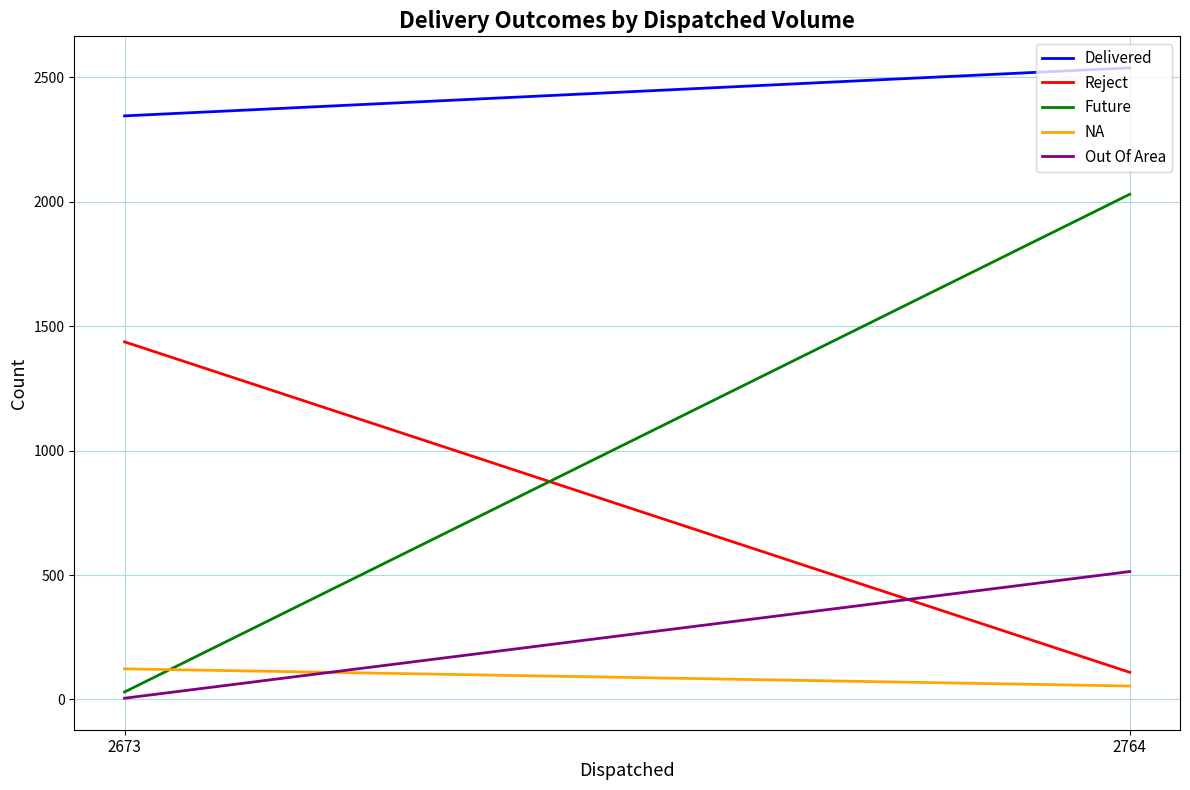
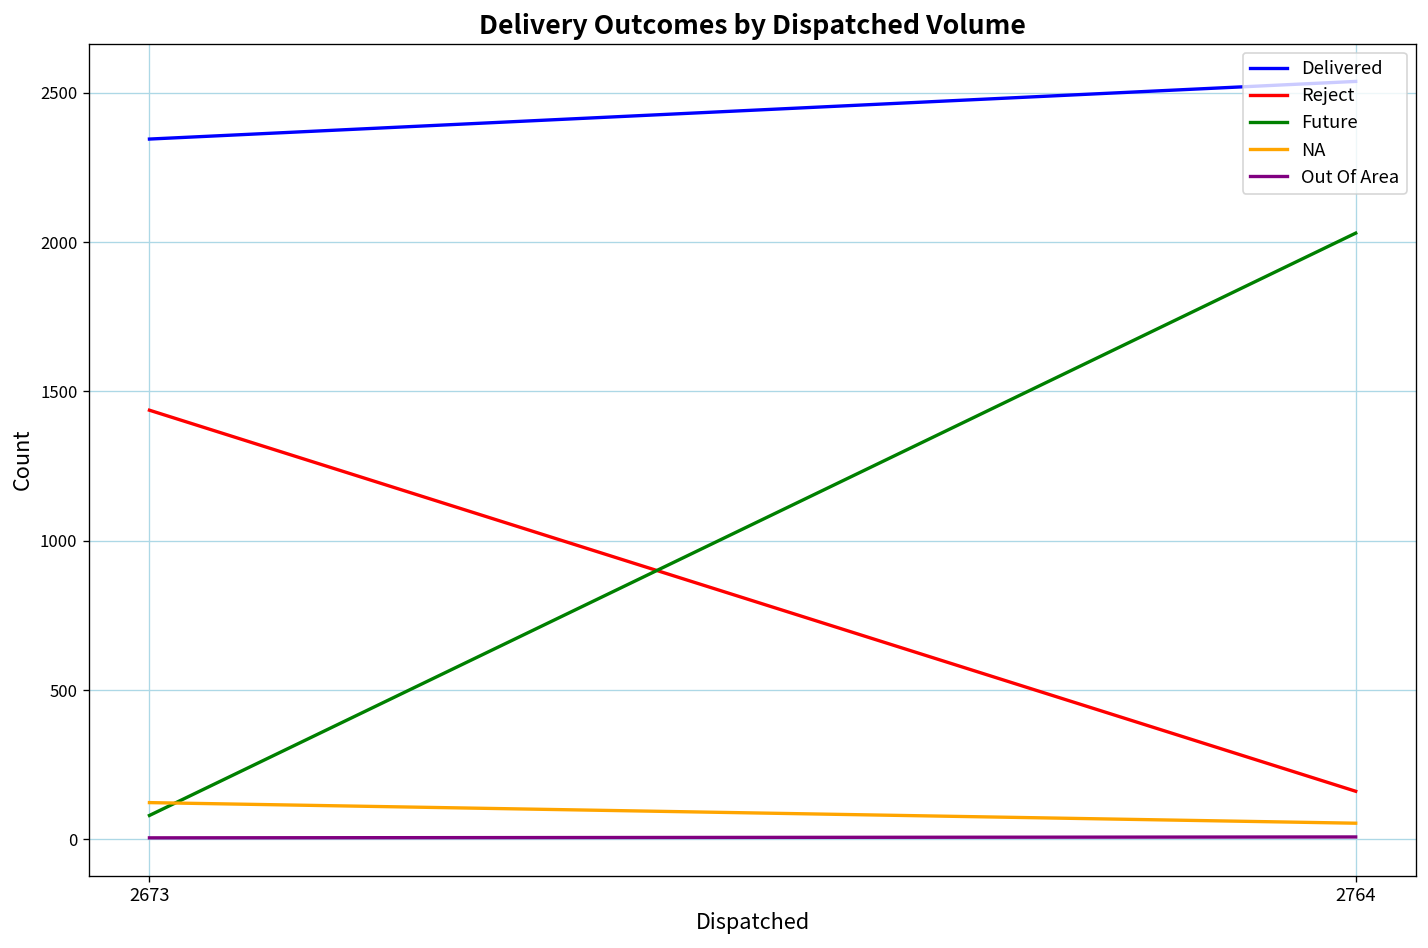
Future, 2673: 30 -> 80
Reject, 2764: 110 -> 160
Out Of Area, 2764: 510 -> 10
